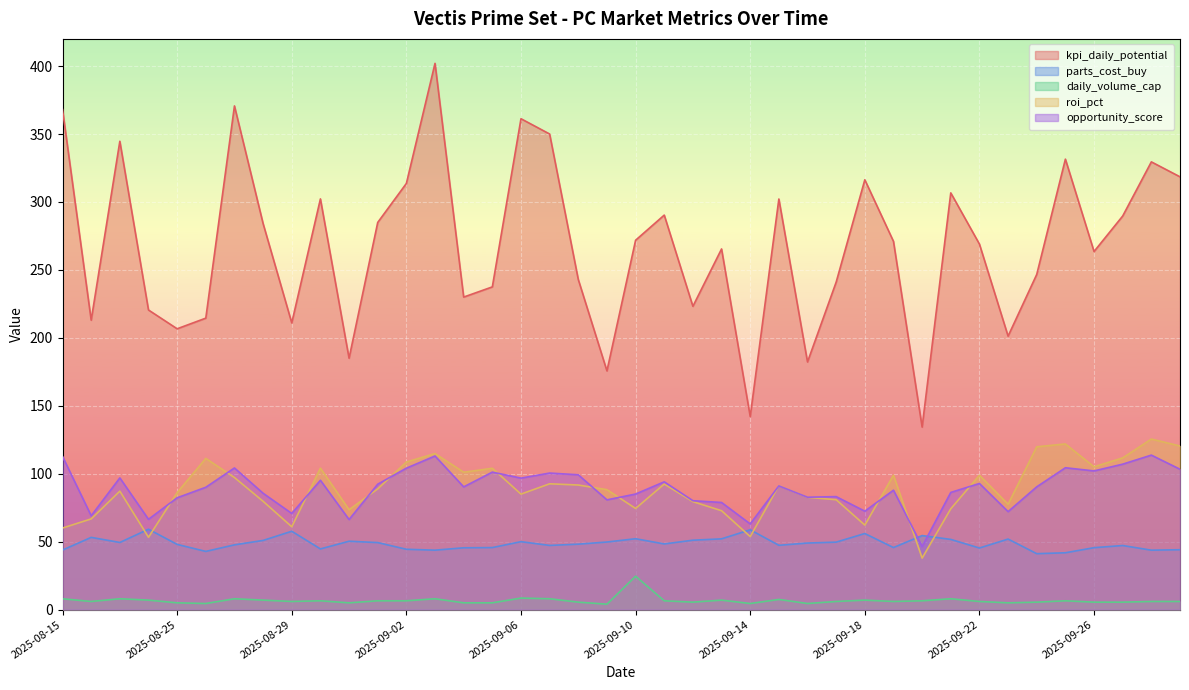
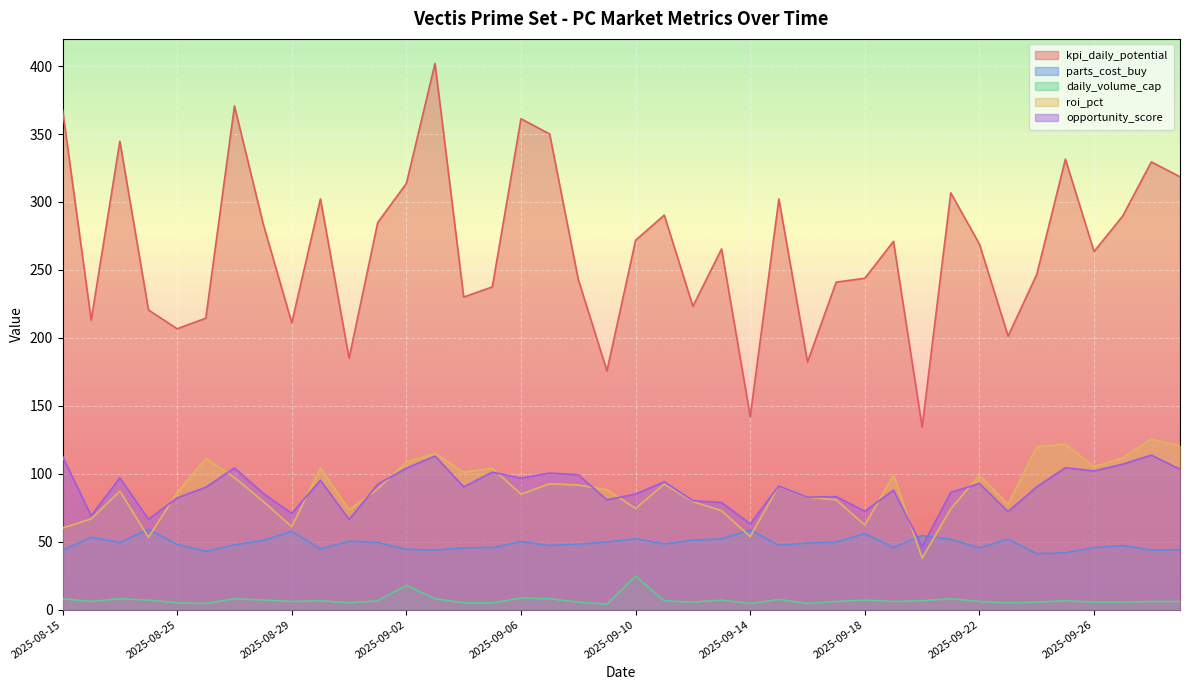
daily_volume_cap, 2025-09-02: 7 -> 18
kpi_daily_potential, 2025-09-18: 316 -> 244
